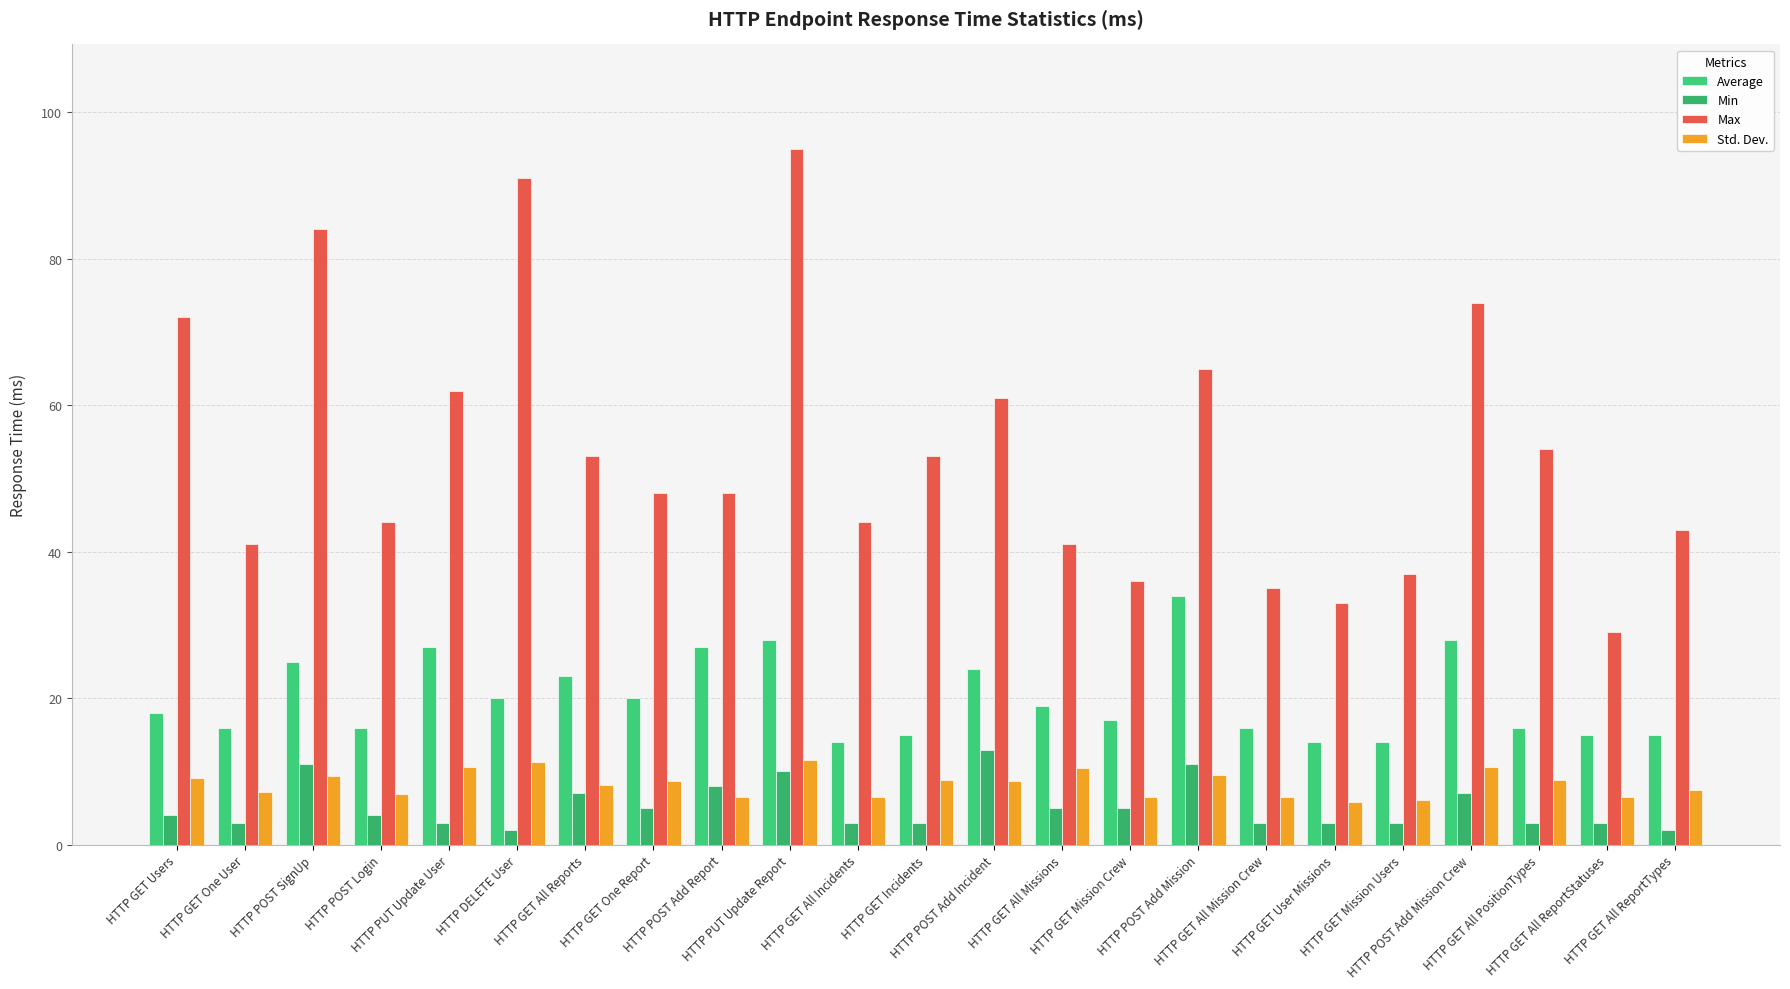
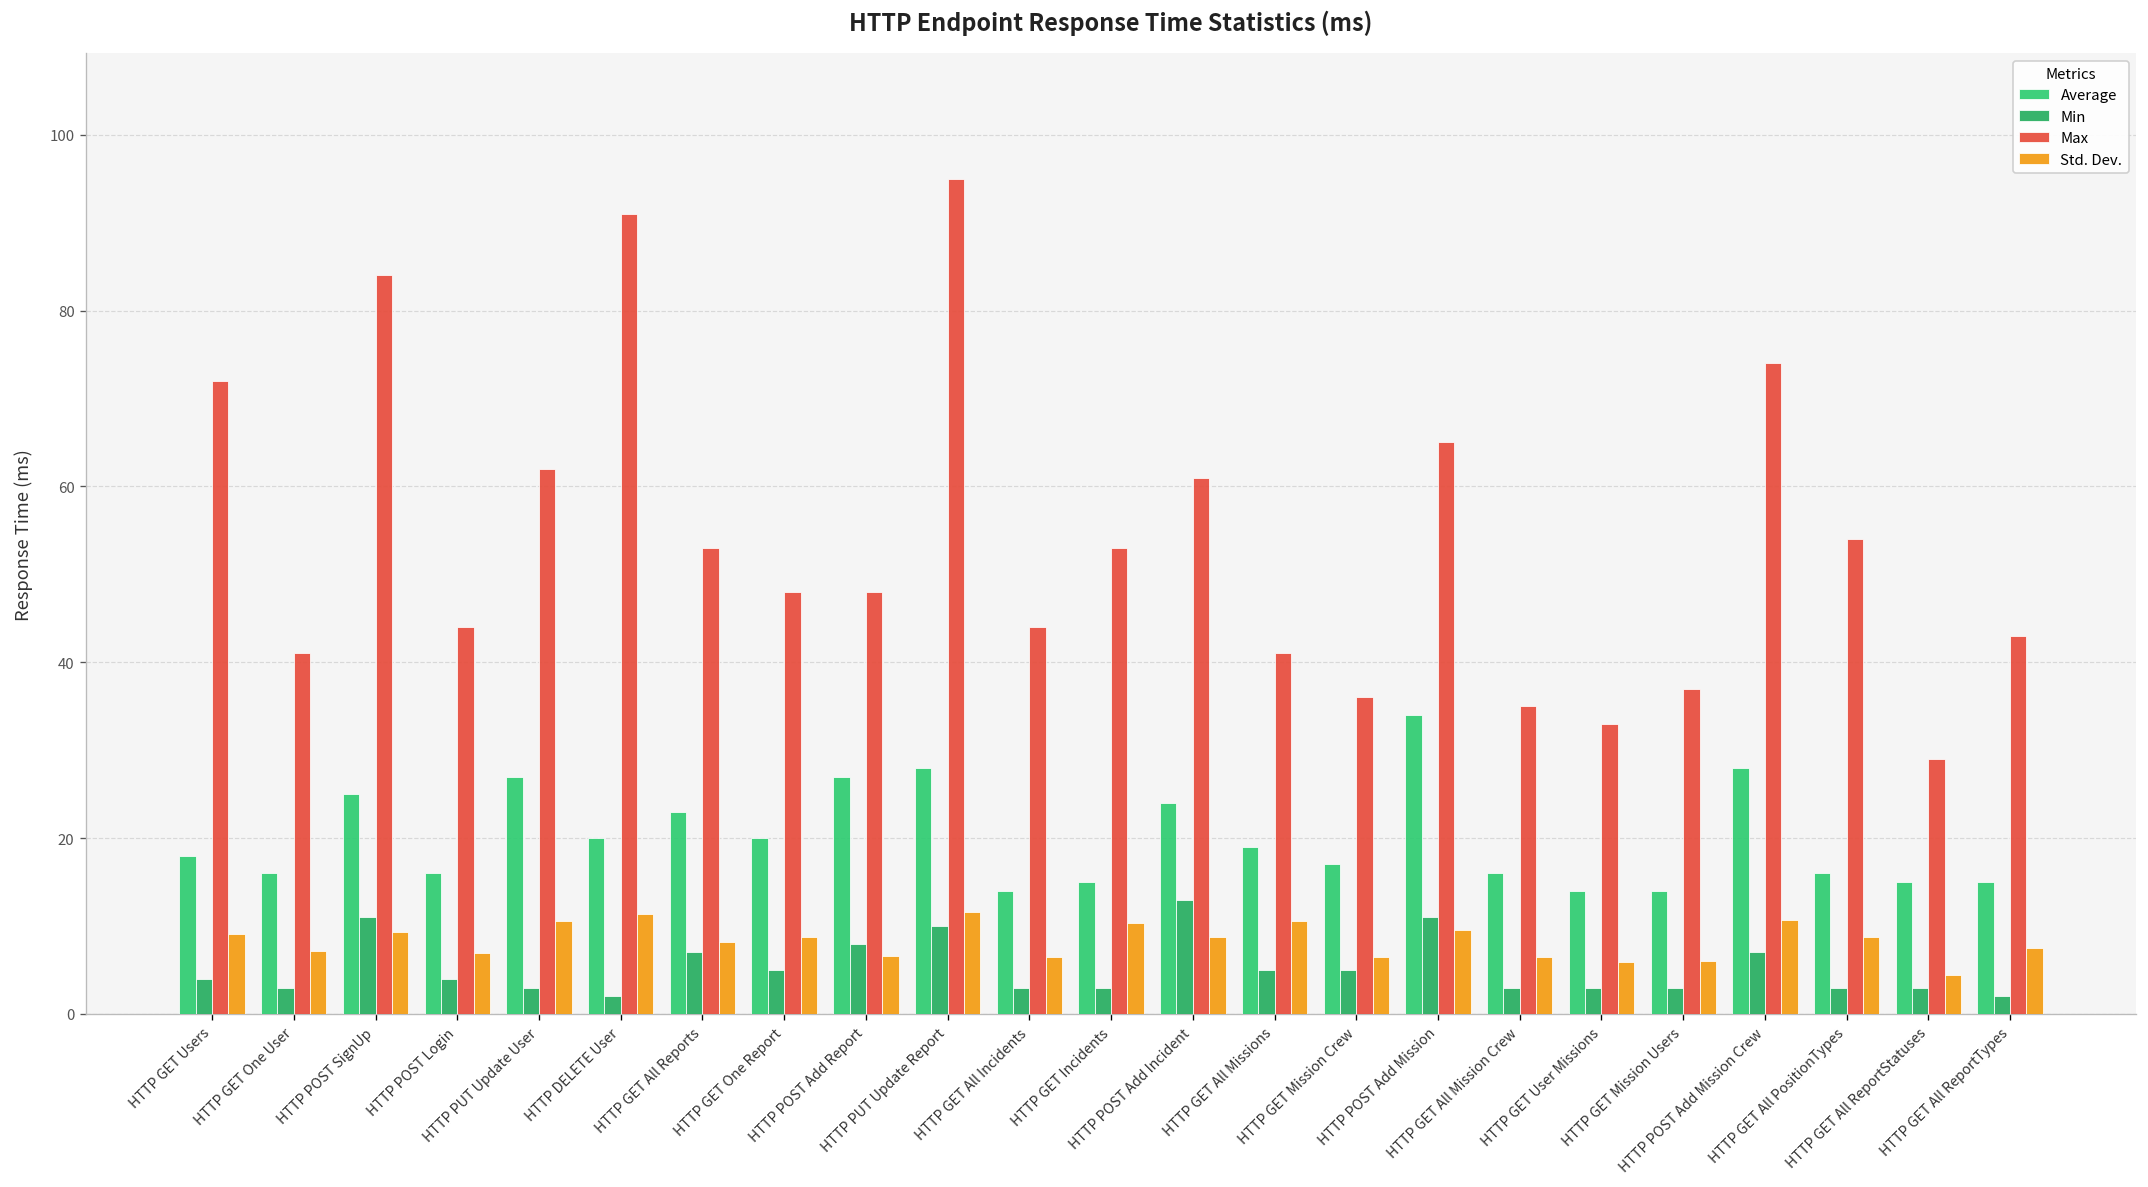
Std. Dev., HTTP GET Incidents: 9 -> 10
Std. Dev., HTTP GET All ReportStatuses: 6 -> 4
